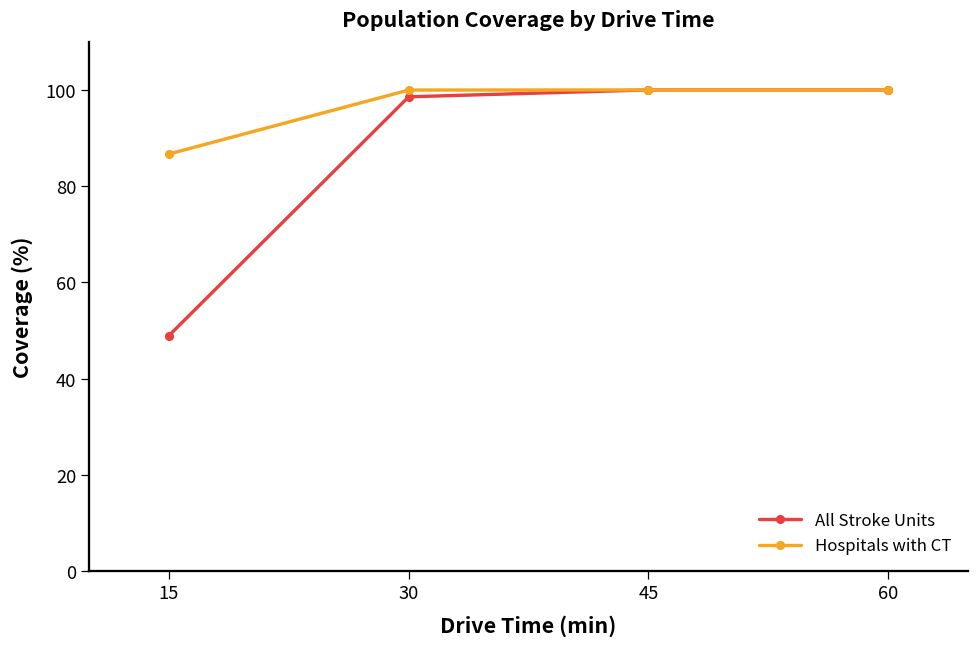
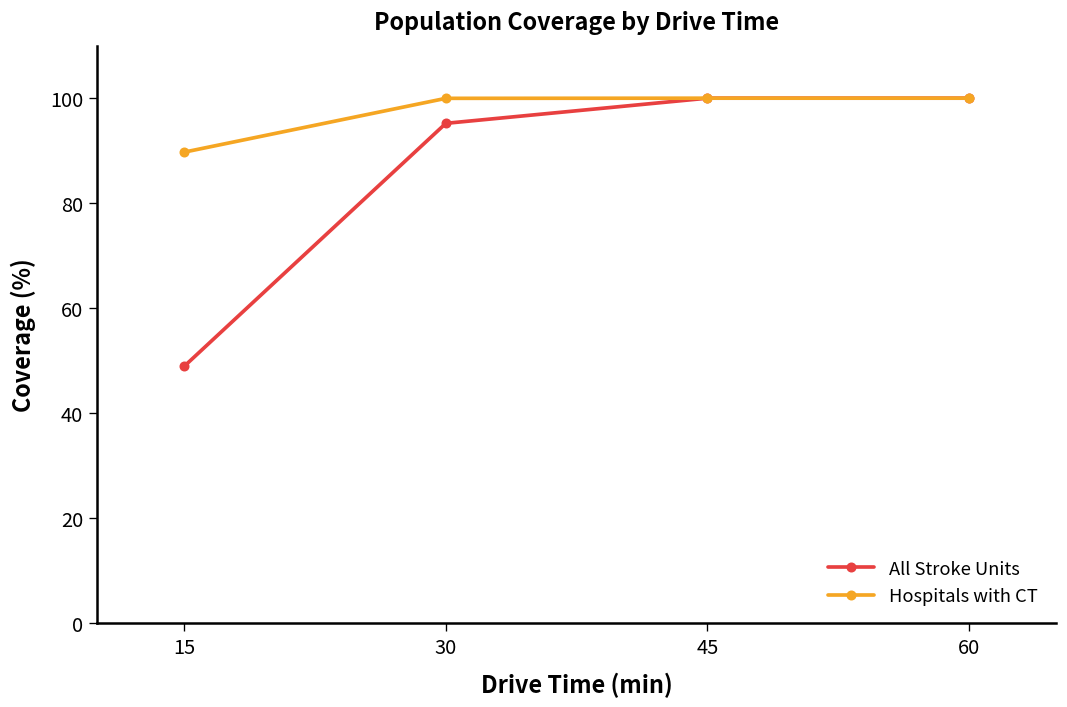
Hospitals with CT, 15: 87 -> 90
All Stroke Units, 30: 99 -> 95
